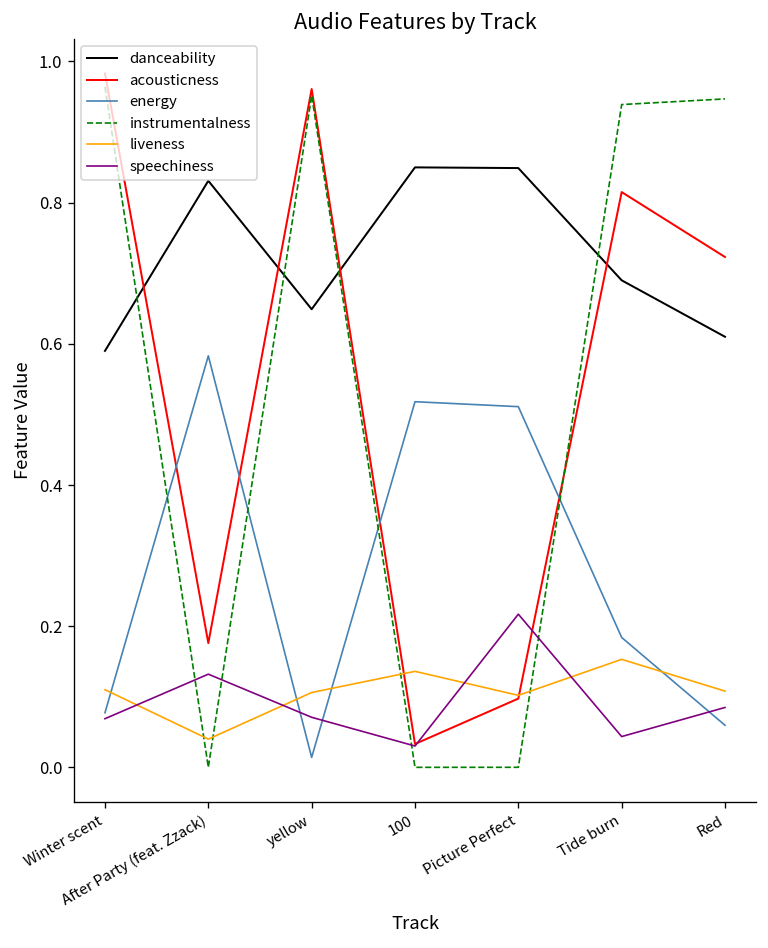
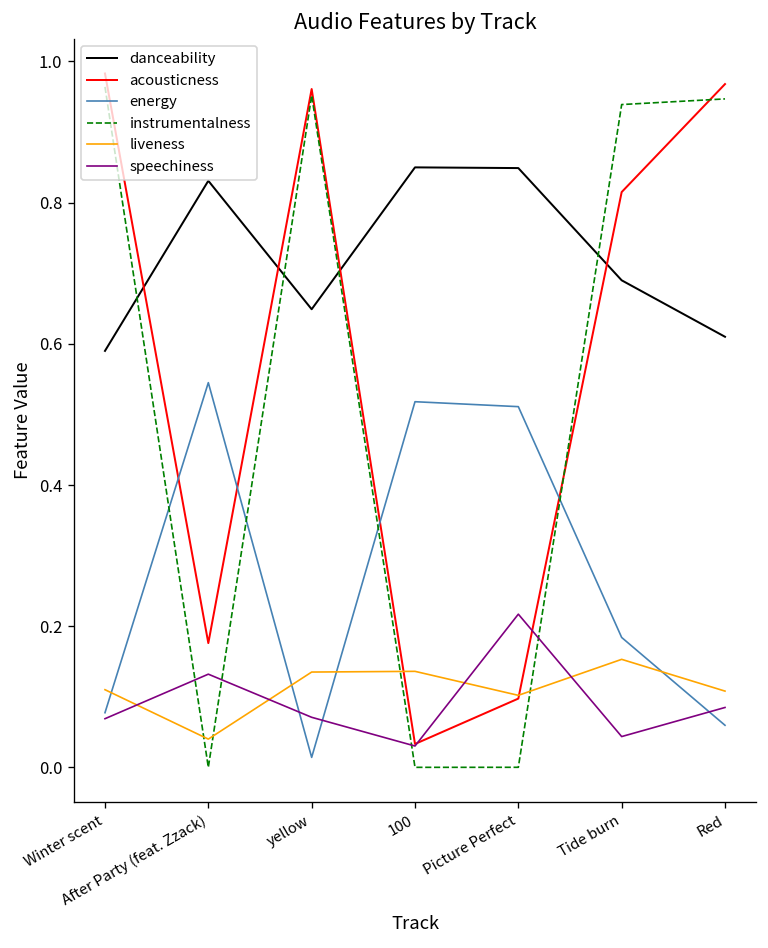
energy, After Party (feat. Zzack): 0.58 -> 0.55
liveness, yellow: 0.11 -> 0.14
acousticness, Red: 0.72 -> 0.97
